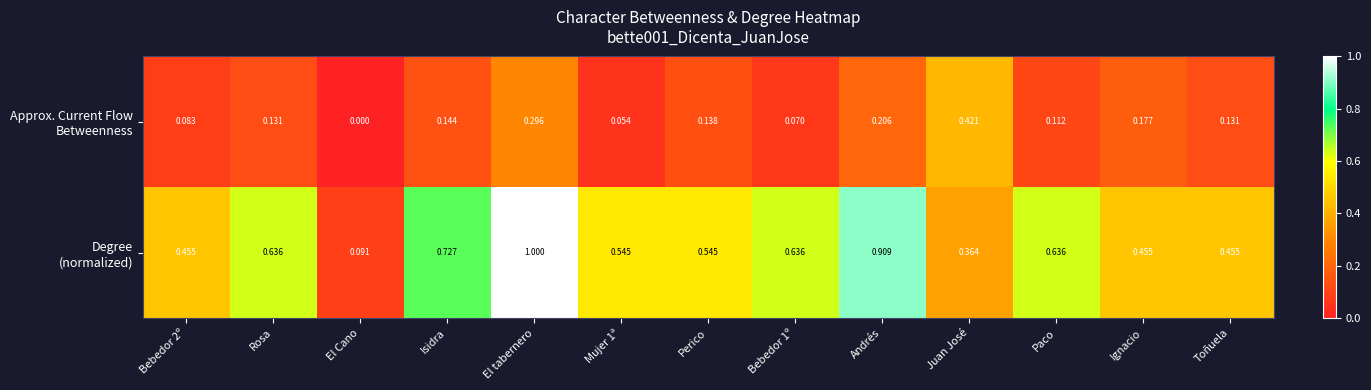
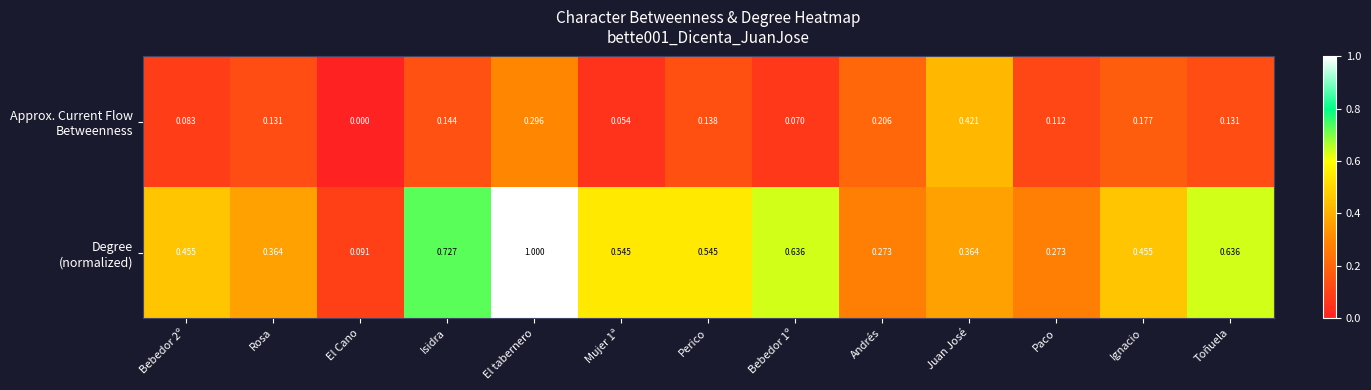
Degree (normalized), Rosa: 0.636 -> 0.364
Degree (normalized), Andrés: 0.909 -> 0.273
Degree (normalized), Paco: 0.636 -> 0.273
Degree (normalized), Toñuela: 0.455 -> 0.636
